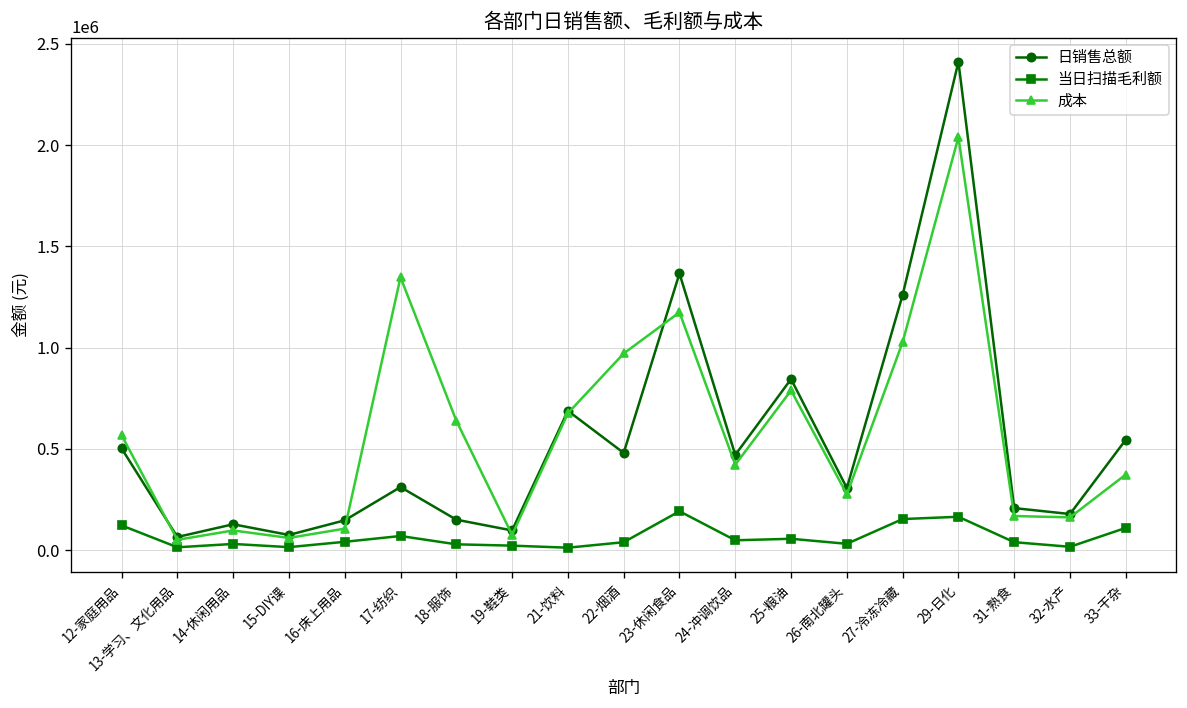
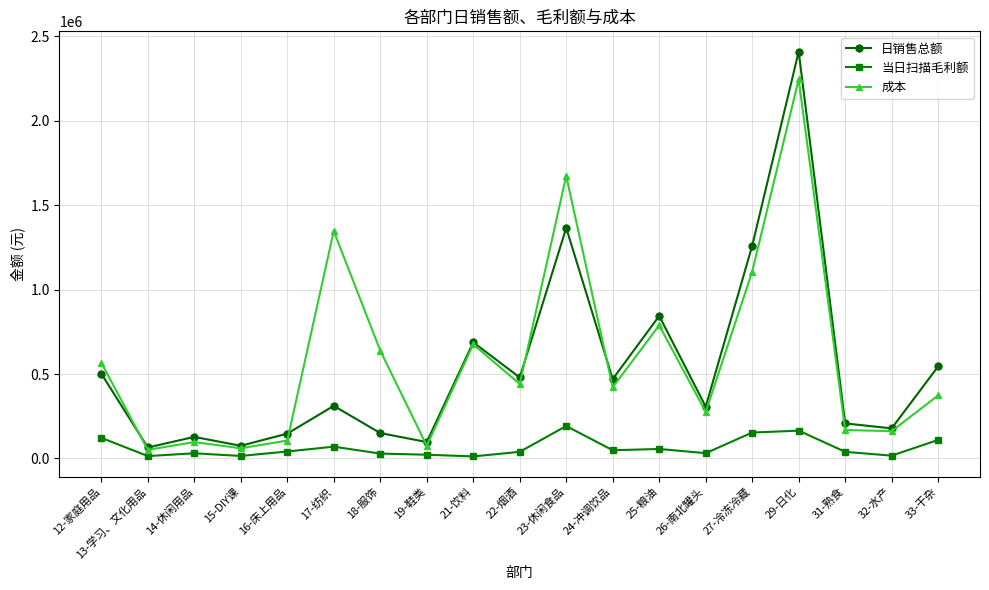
成本, 22-烟酒: 970000 -> 440000
成本, 23-休闲食品: 1170000 -> 1670000
成本, 27-冷冻冷藏: 1030000 -> 1110000
成本, 29-日化: 2040000 -> 2250000
